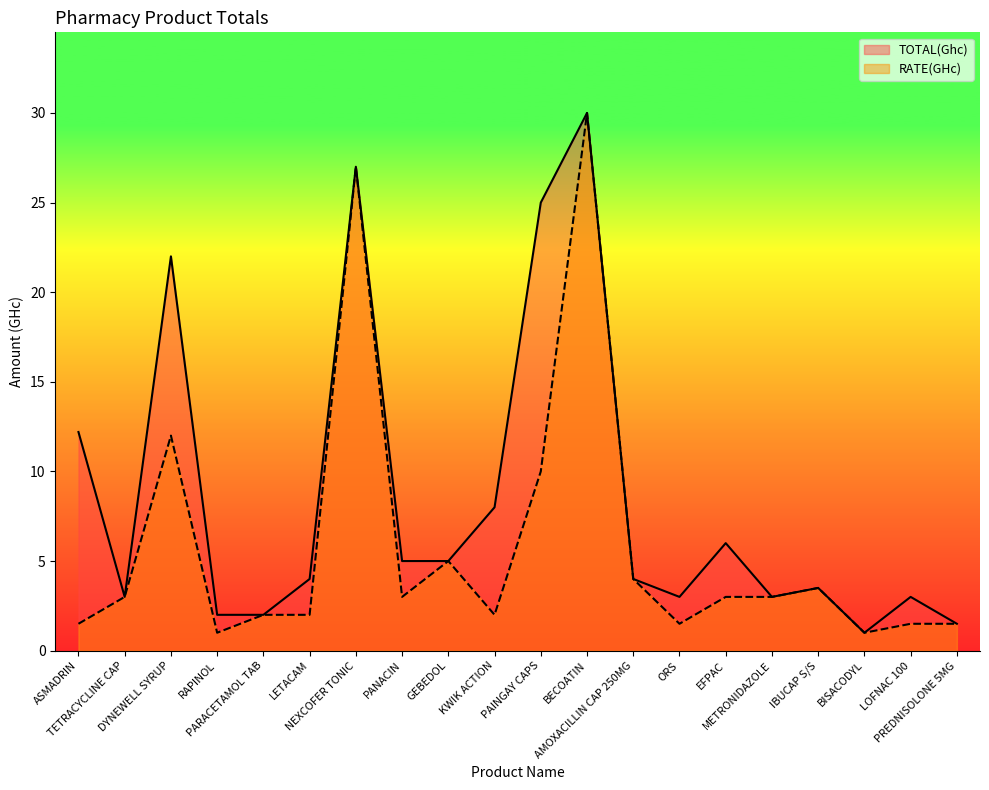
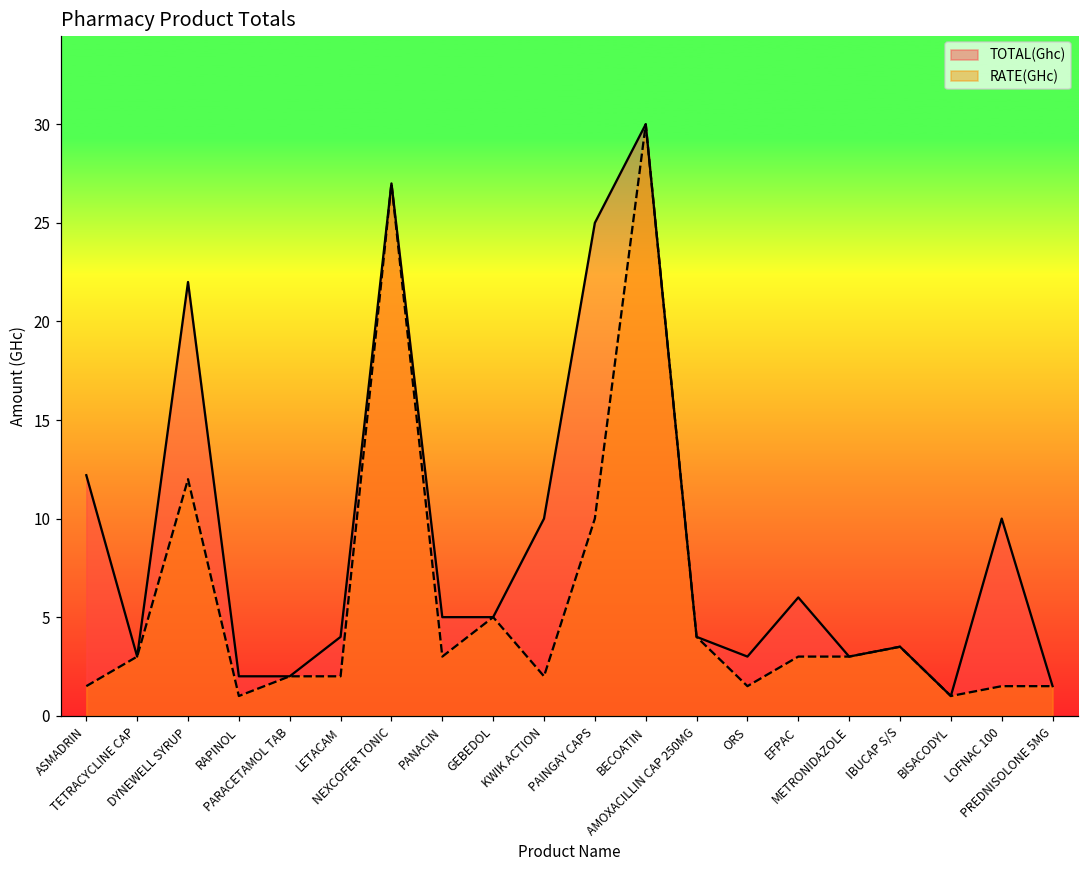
TOTAL(Ghc), KWIK ACTION: 8 -> 10
TOTAL(Ghc), LOFNAC 100: 3 -> 10
